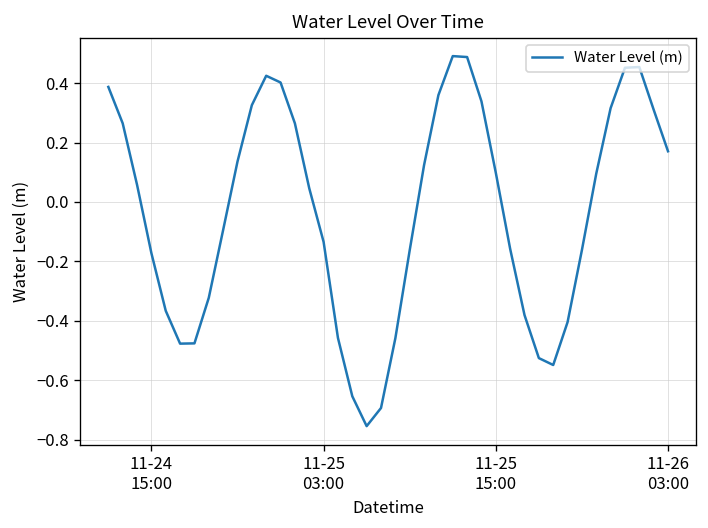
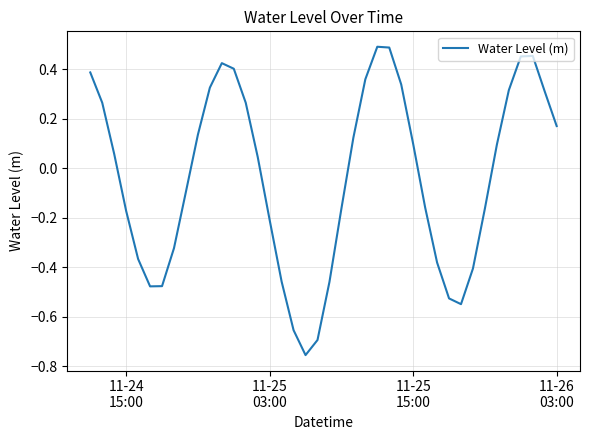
11-25 03:00: -0.13 -> -0.21
